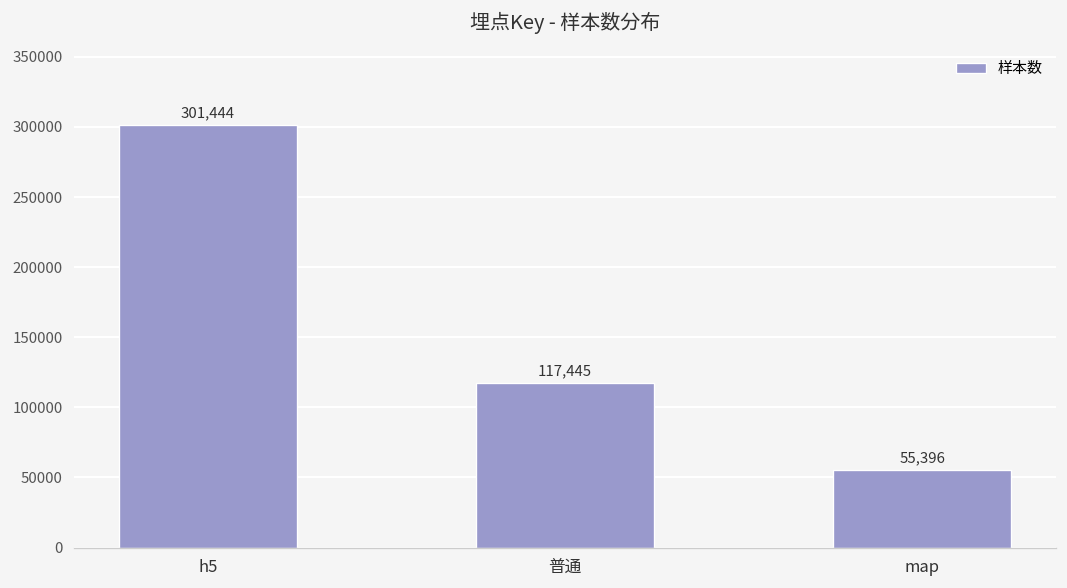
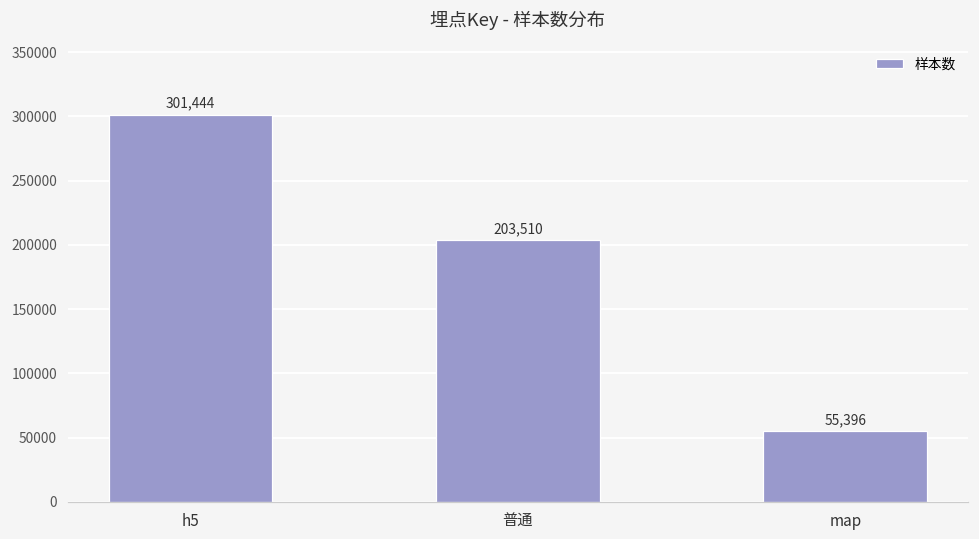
普通: 117,445 -> 203,510
